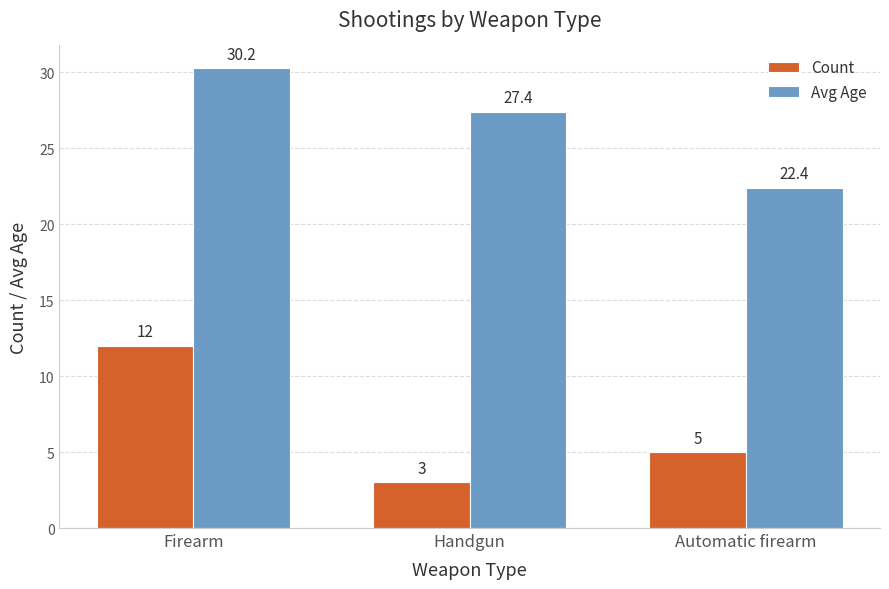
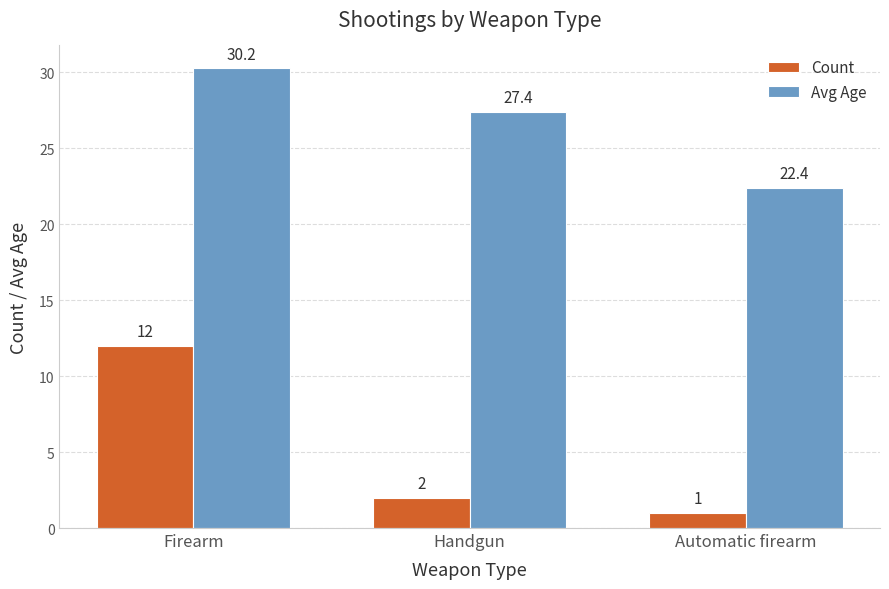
Count, Handgun: 3 -> 2
Count, Automatic firearm: 5 -> 1
